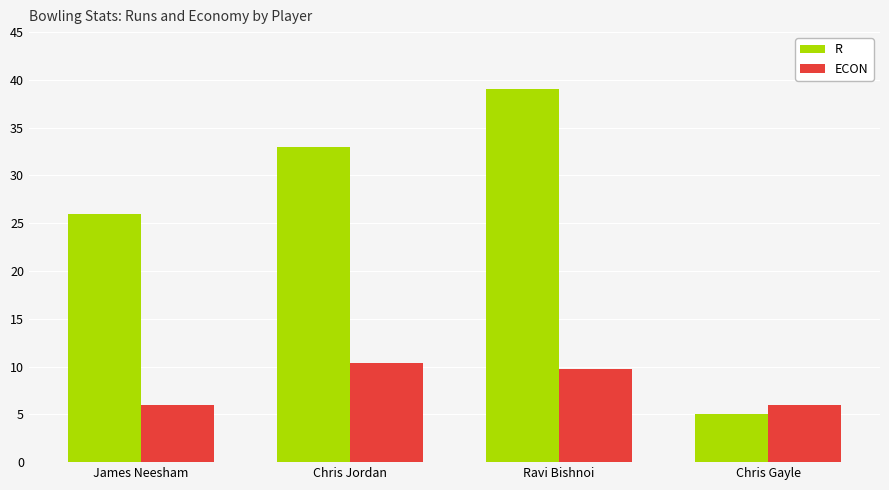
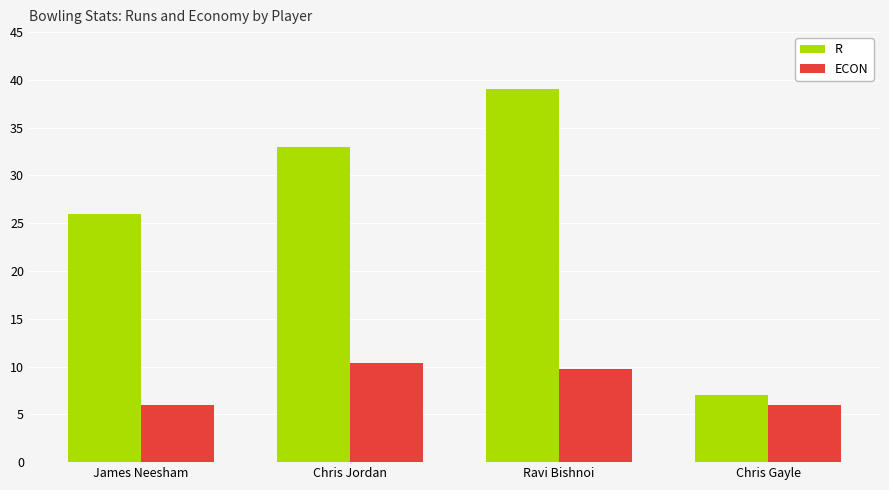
R, Chris Gayle: 5 -> 7
